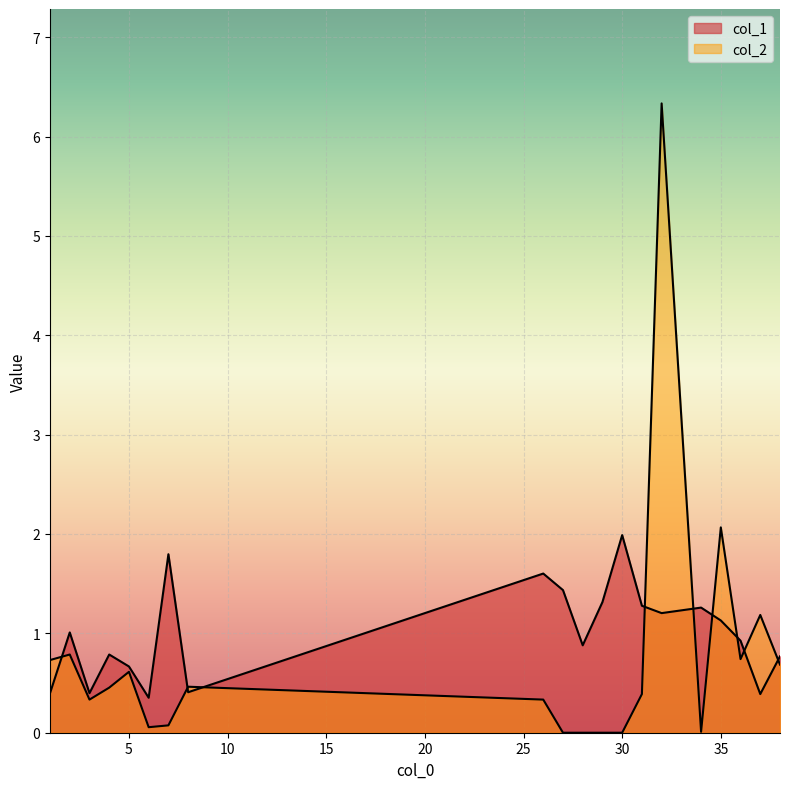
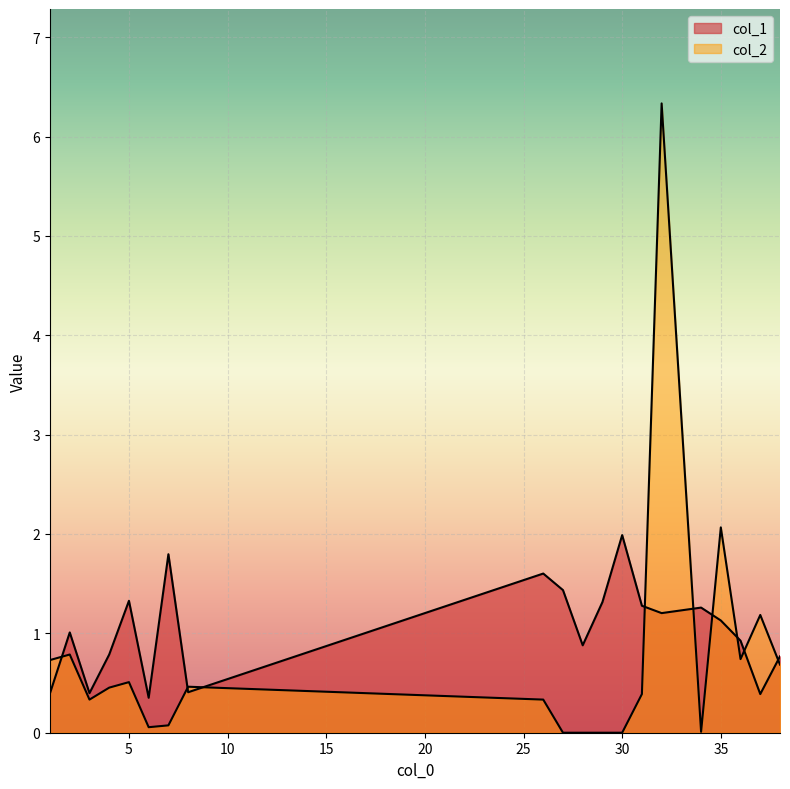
col_1, 5: 0.7 -> 1.3
col_2, 5: 0.6 -> 0.5
